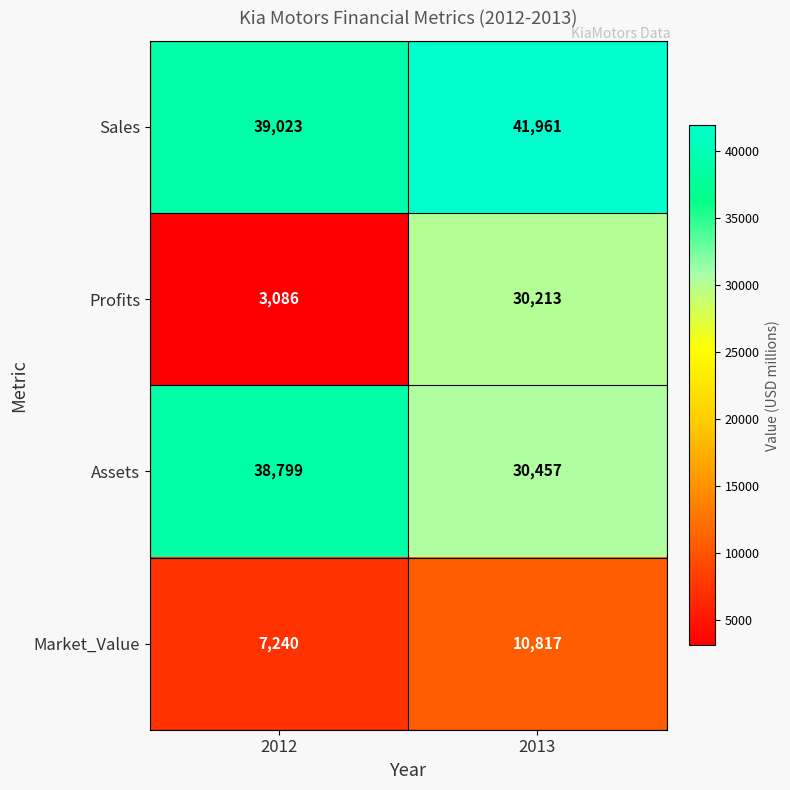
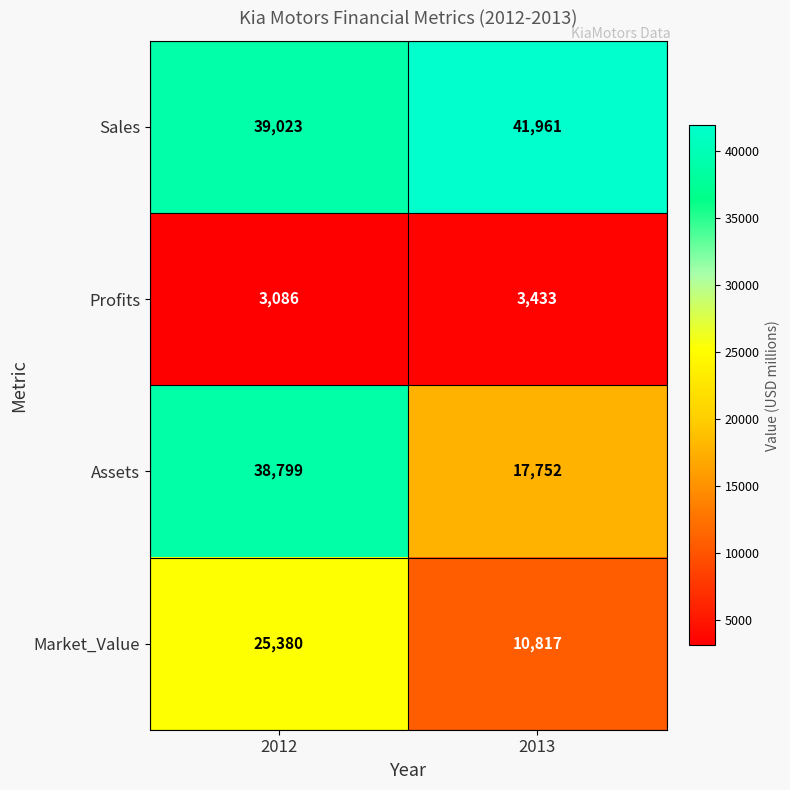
Profits, 2013: 30,213 -> 3,433
Assets, 2013: 30,457 -> 17,752
Market_Value, 2012: 7,240 -> 25,380
